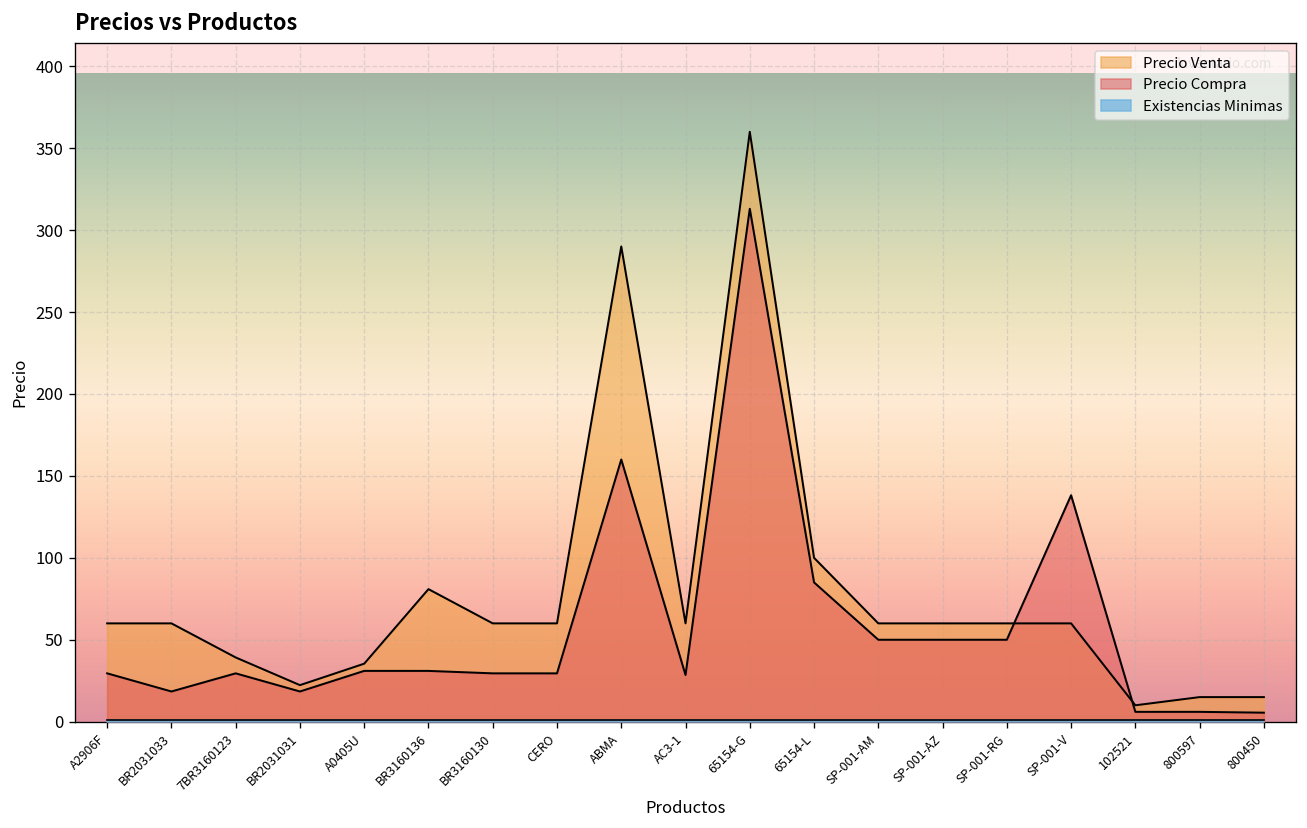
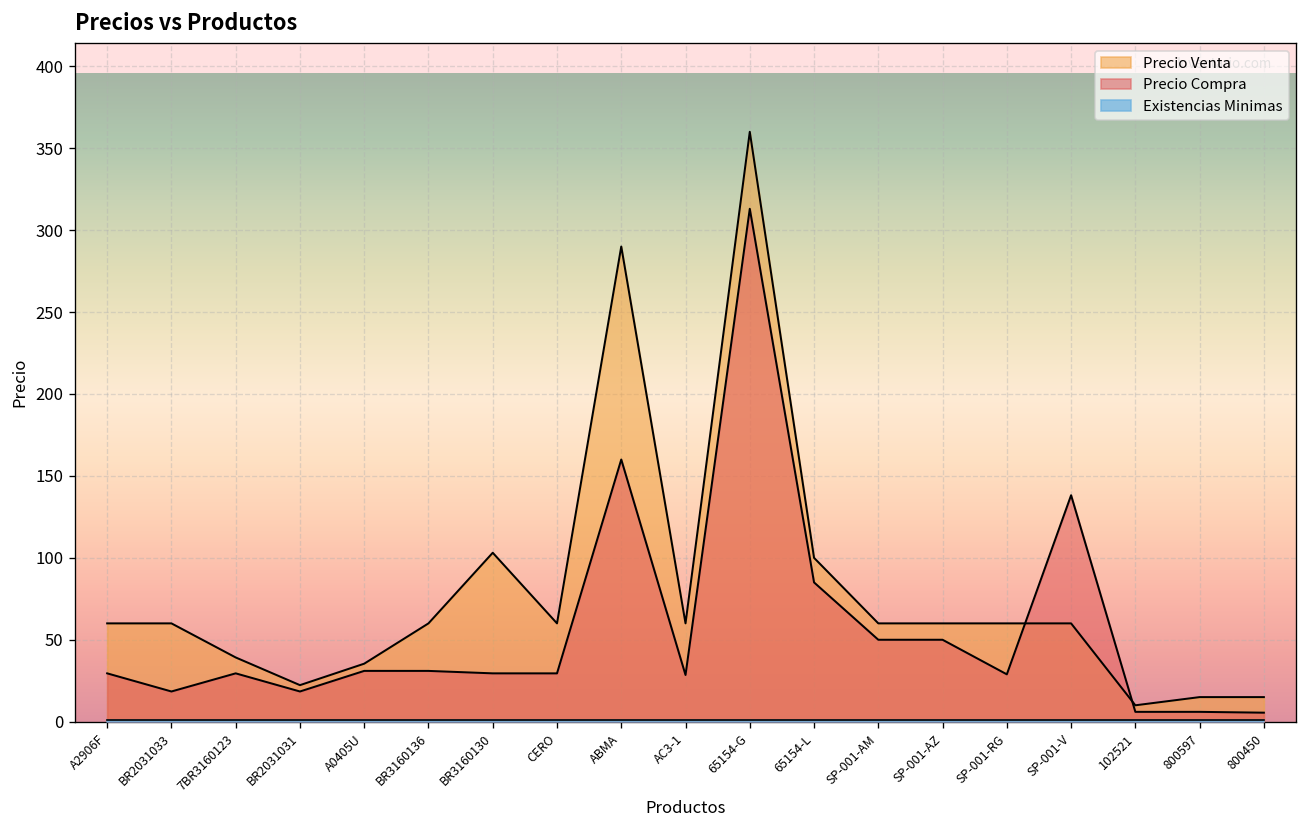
Precio Venta, BR3160136: 81 -> 60
Precio Venta, BR3160130: 60 -> 103
Precio Compra, SP-001-RG: 50 -> 29
